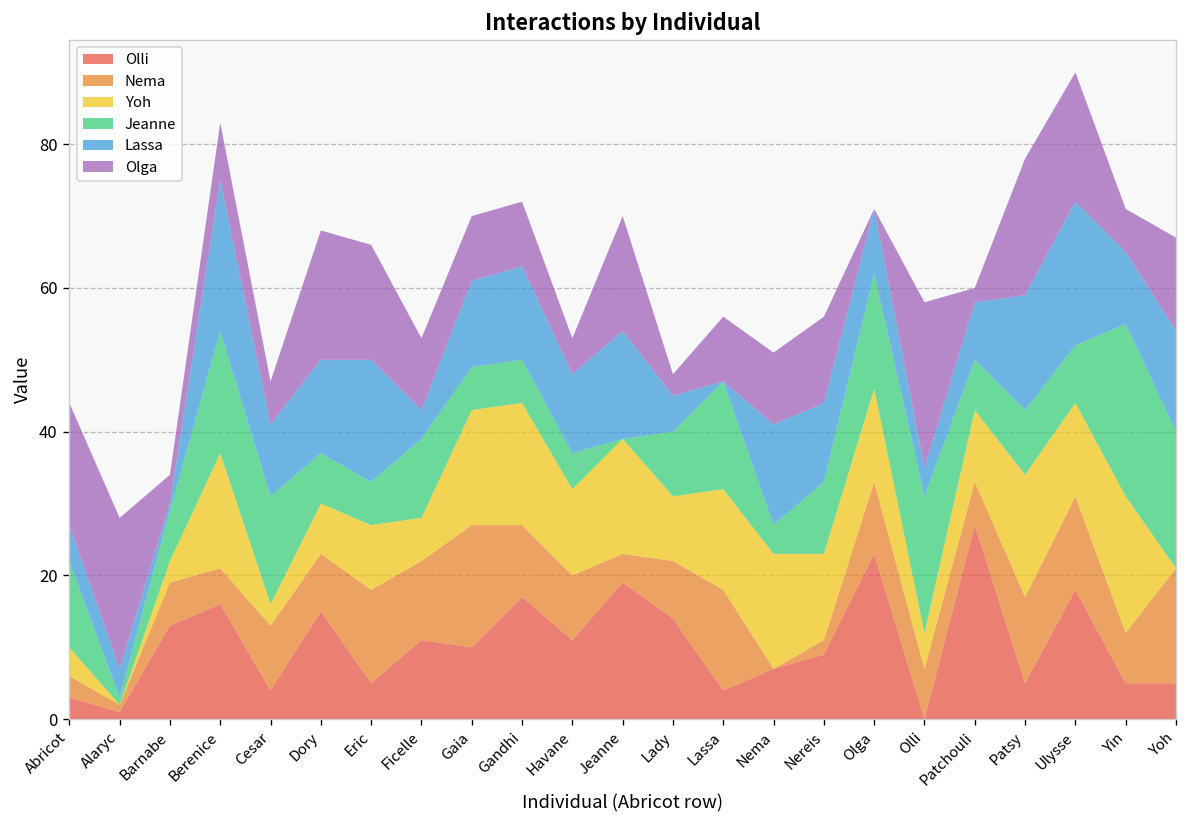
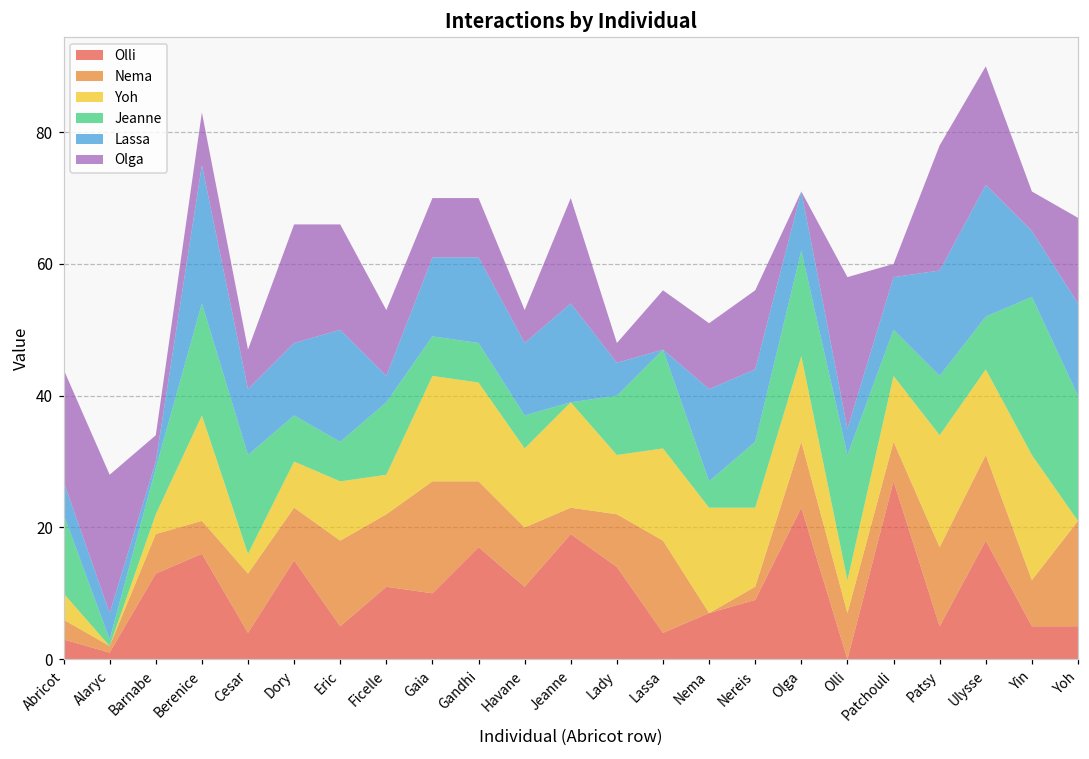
Lassa, Dory: 13 -> 11
Yoh, Gandhi: 17 -> 15
